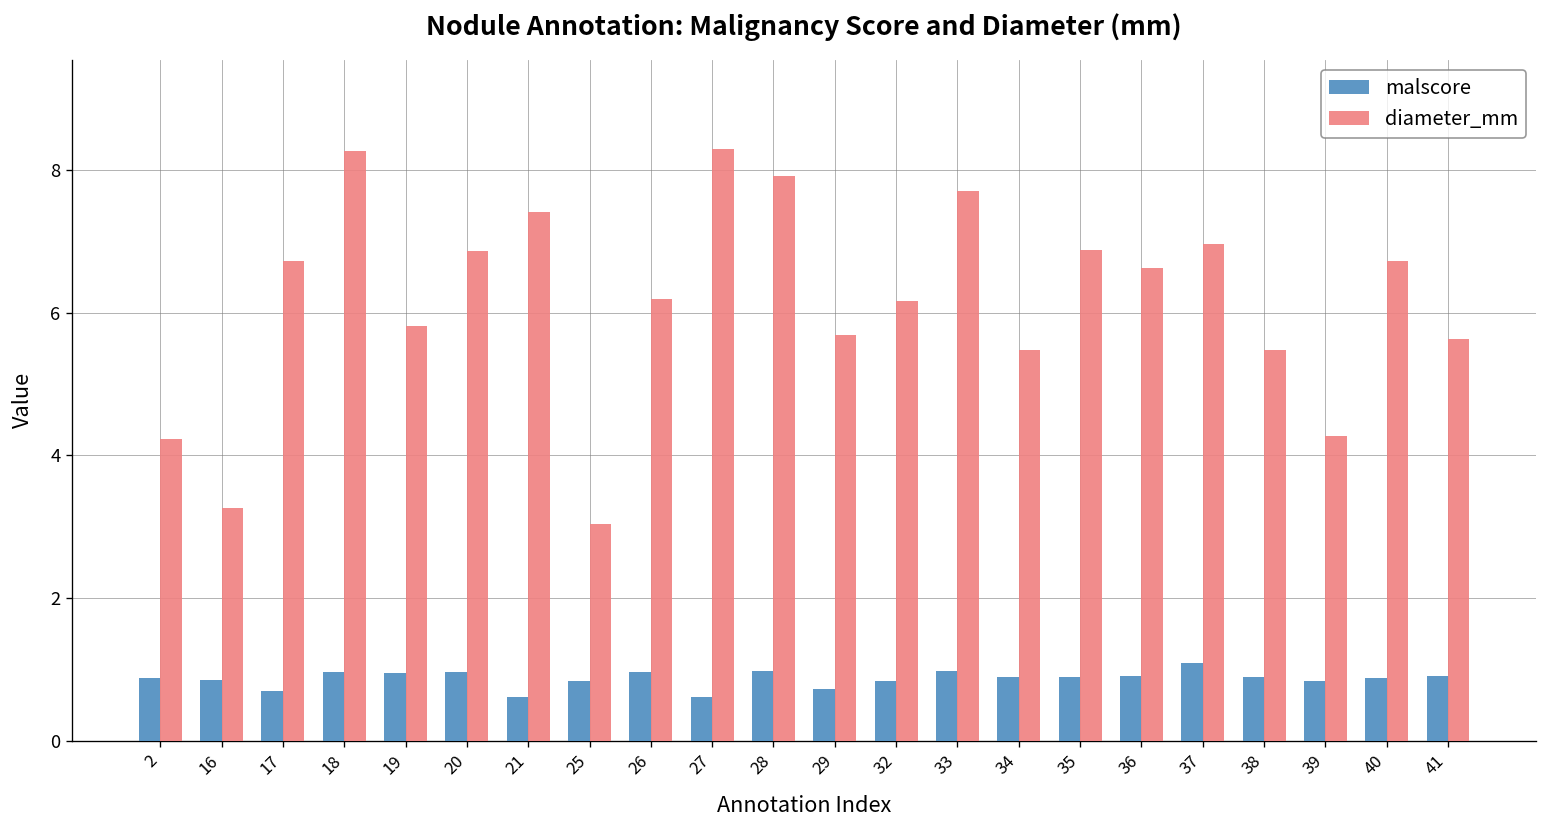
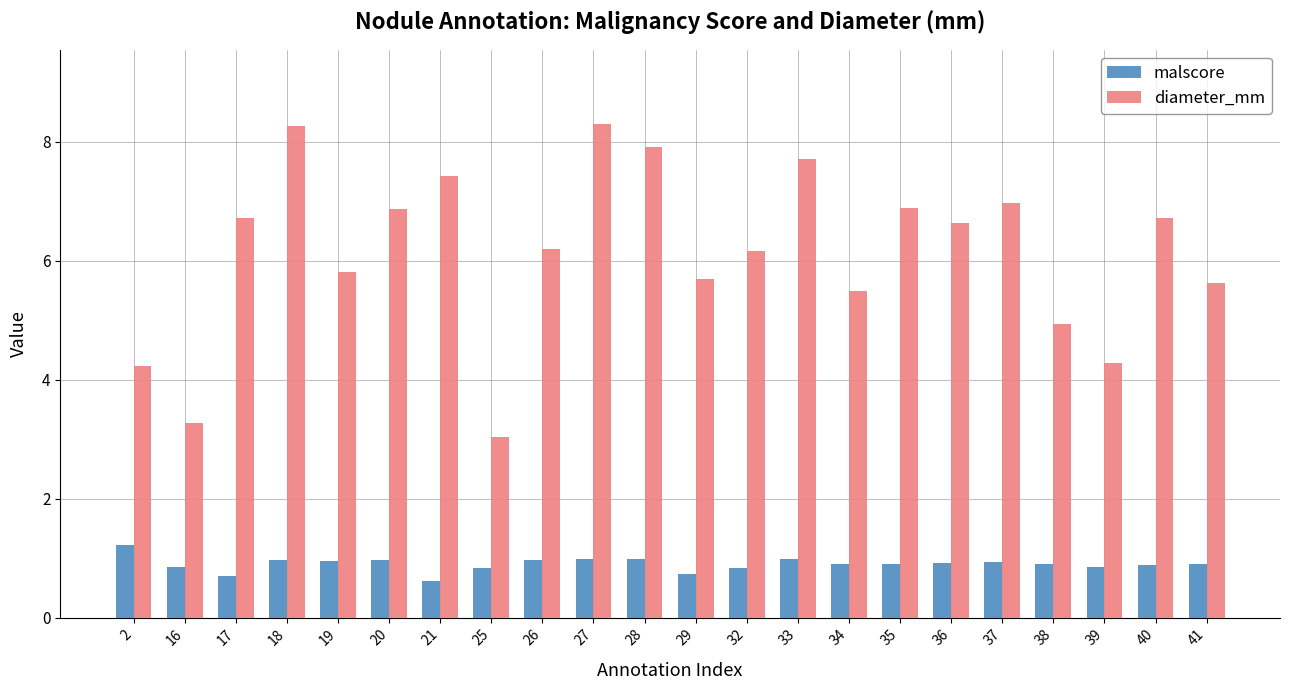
malscore, 2: 0.9 -> 1.2
malscore, 27: 0.6 -> 1.0
malscore, 37: 1.1 -> 0.9
diameter_mm, 38: 5.5 -> 4.9
